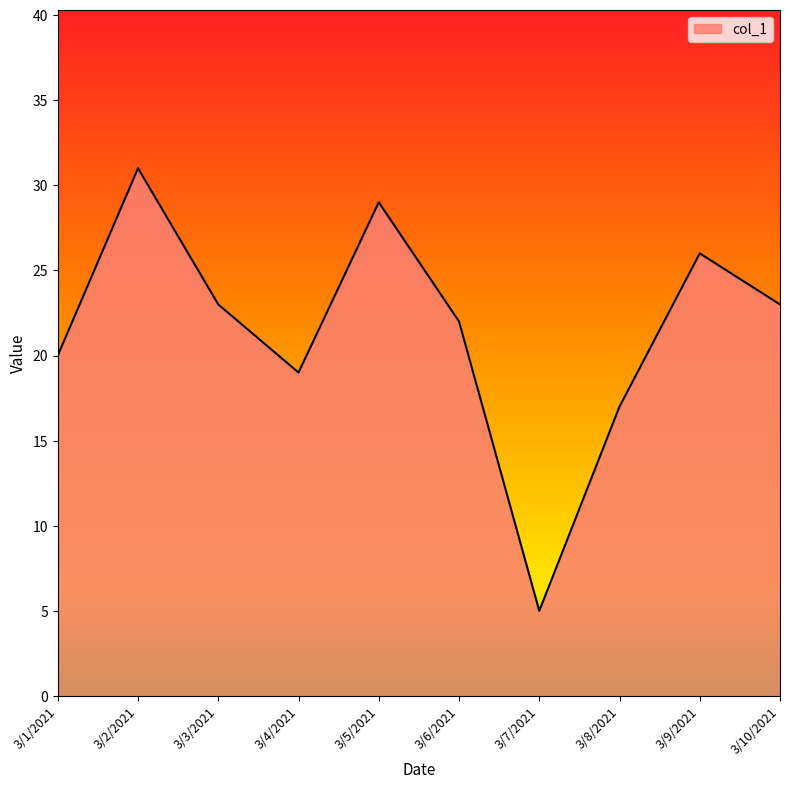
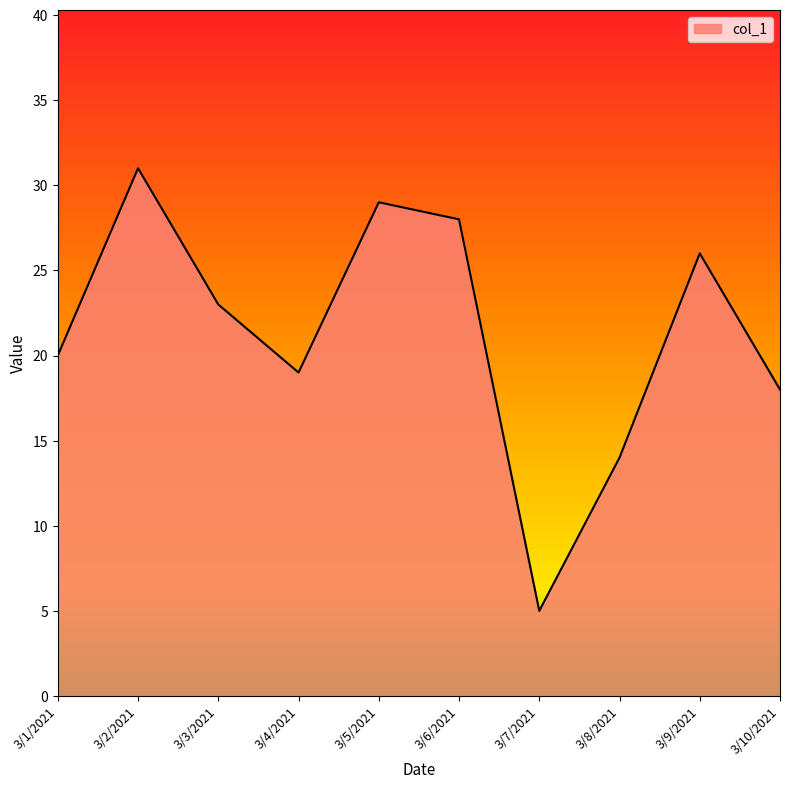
3/6/2021: 22 -> 28
3/8/2021: 17 -> 14
3/10/2021: 23 -> 18
